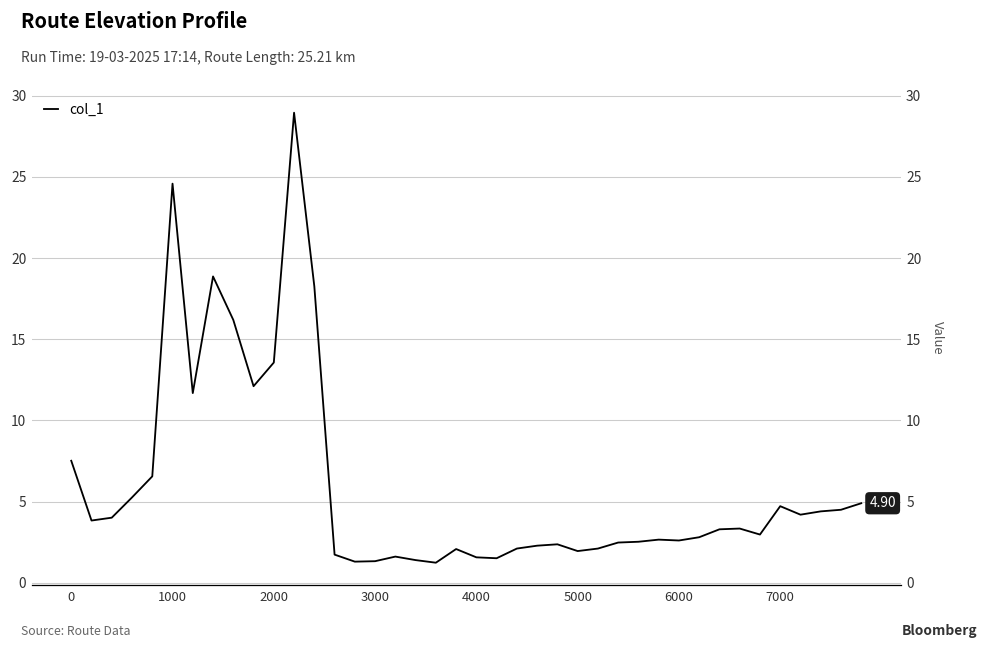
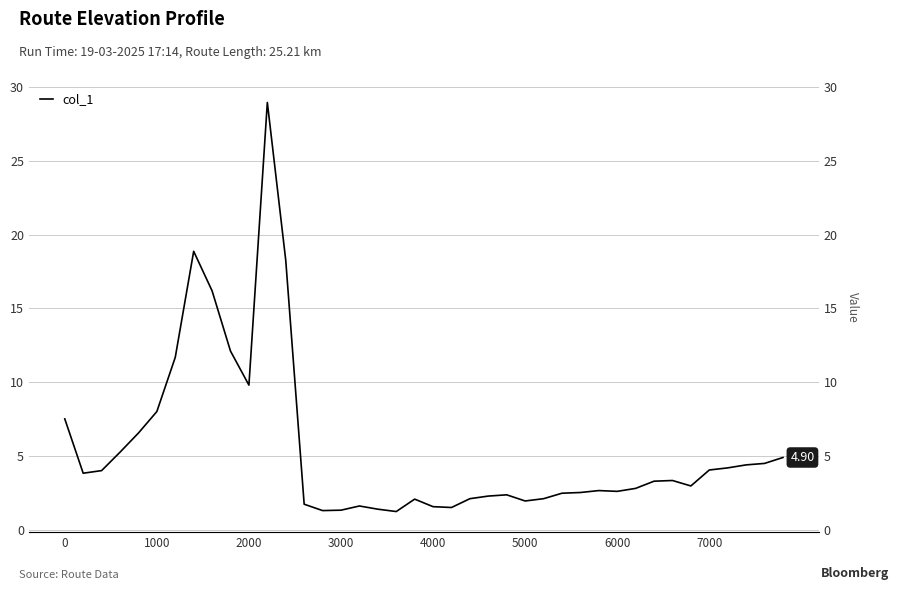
1000: 24.6 -> 8.0
2000: 13.6 -> 9.8
7000: 4.7 -> 4.1
